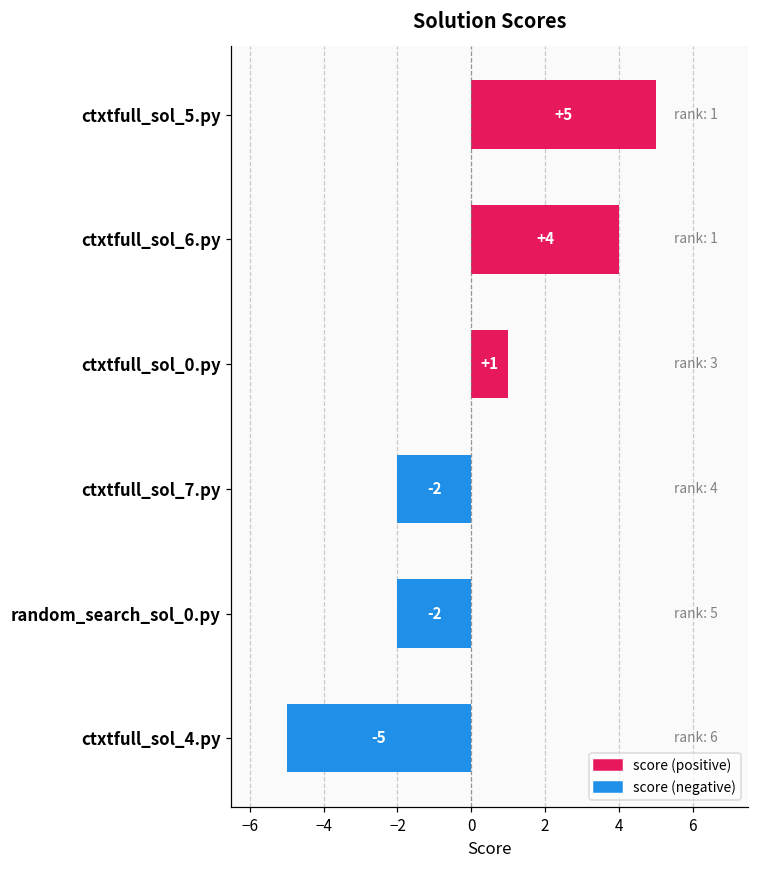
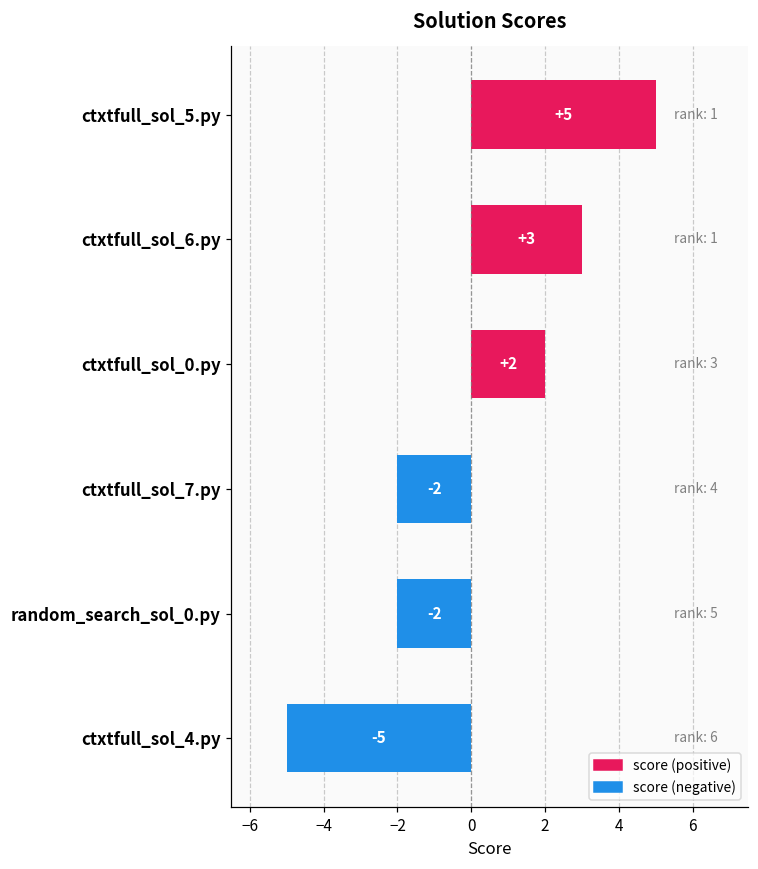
ctxtfull_sol_6.py: +4 -> +3
ctxtfull_sol_0.py: +1 -> +2
